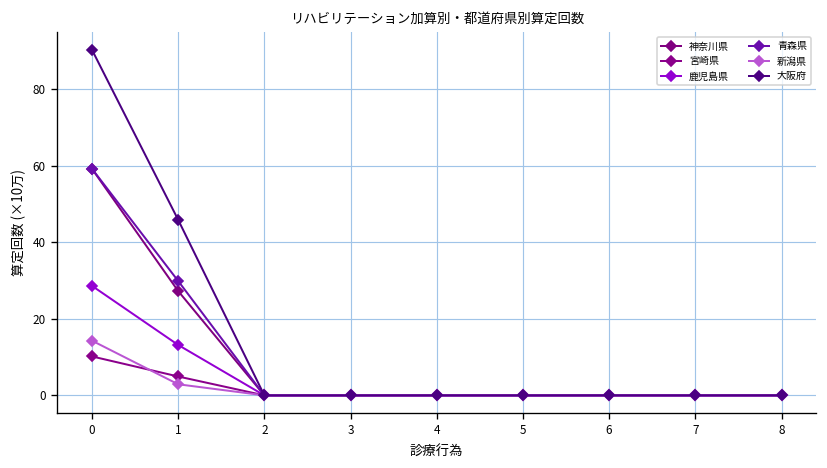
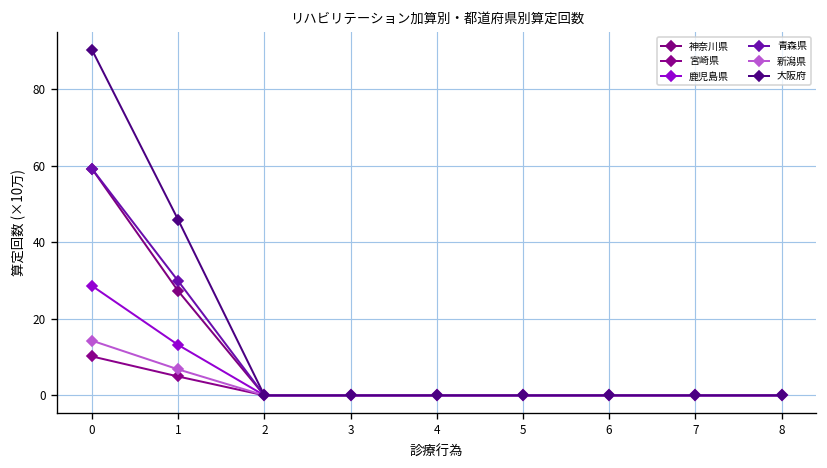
新潟県, 1: 3 -> 7
